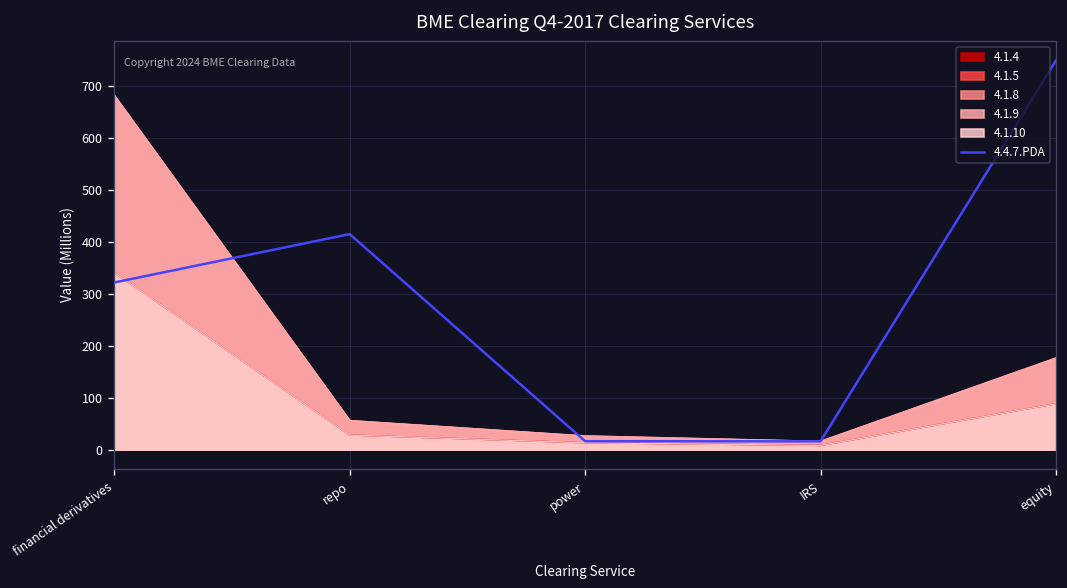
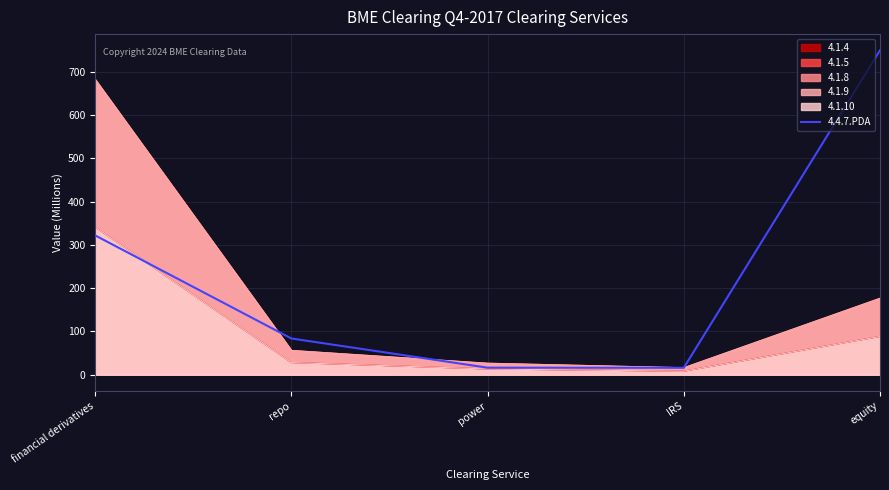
4.4.7.PDA, repo: 410 -> 80
